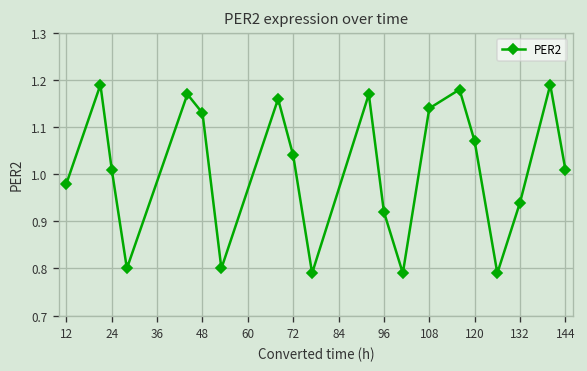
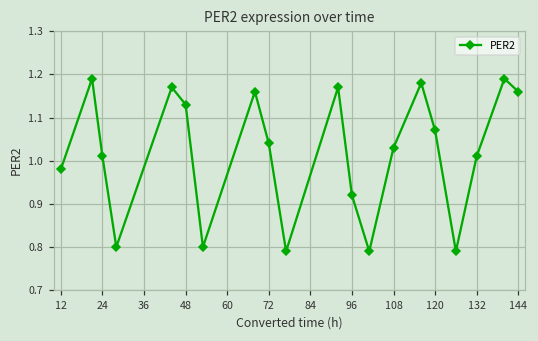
108: 1.14 -> 1.03
132: 0.94 -> 1.01
144: 1.01 -> 1.16
